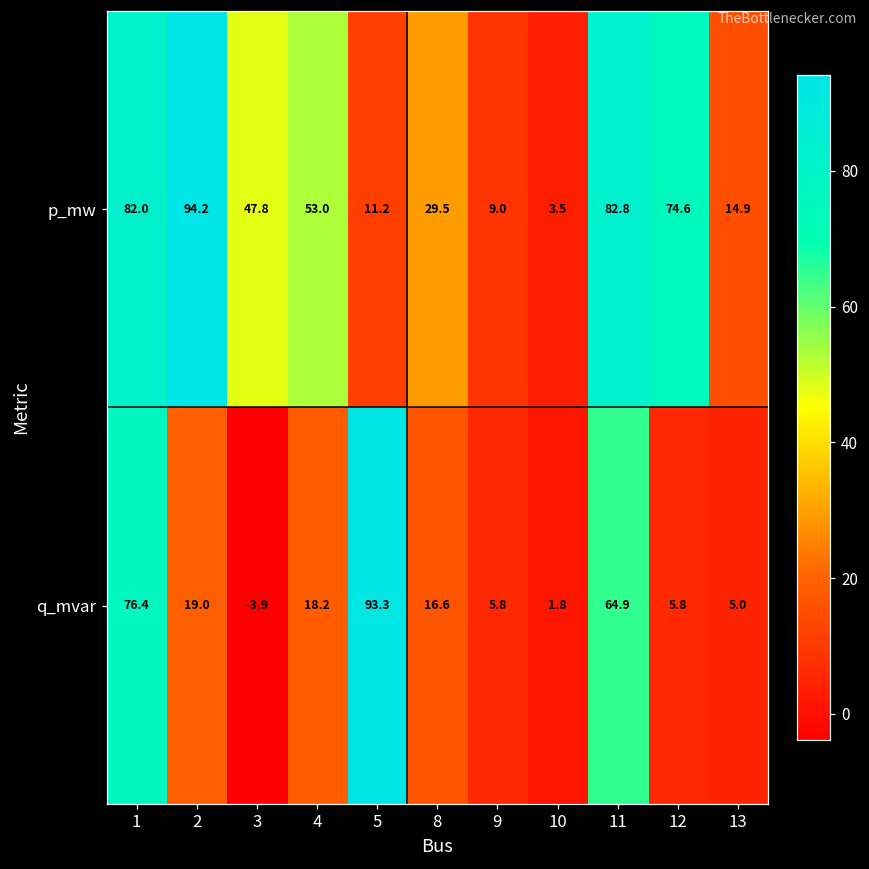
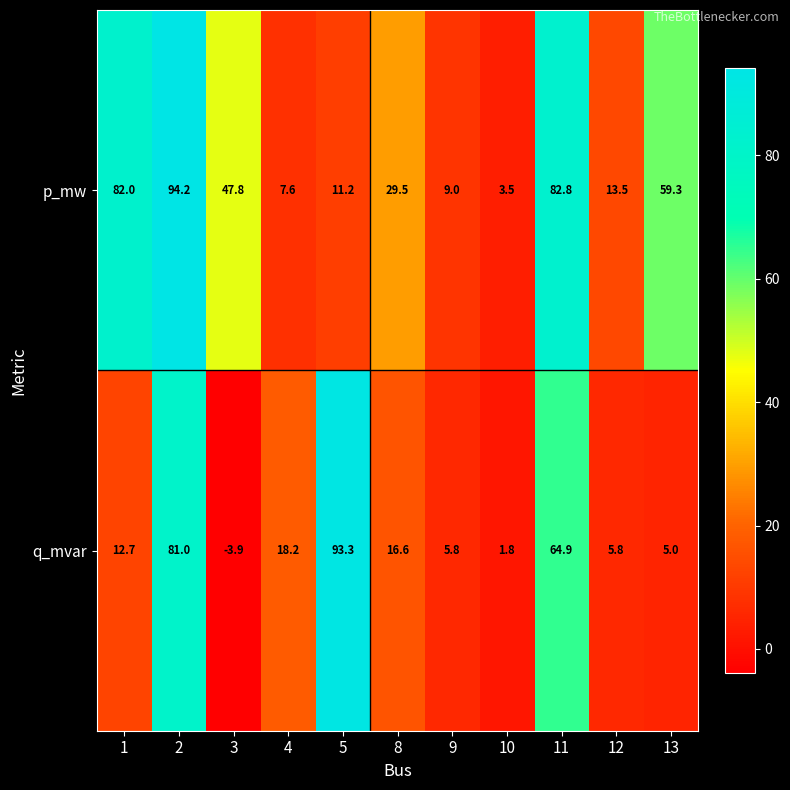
p_mw, 4: 53.0 -> 7.6
p_mw, 12: 74.6 -> 13.5
p_mw, 13: 14.9 -> 59.3
q_mvar, 1: 76.4 -> 12.7
q_mvar, 2: 19.0 -> 81.0
